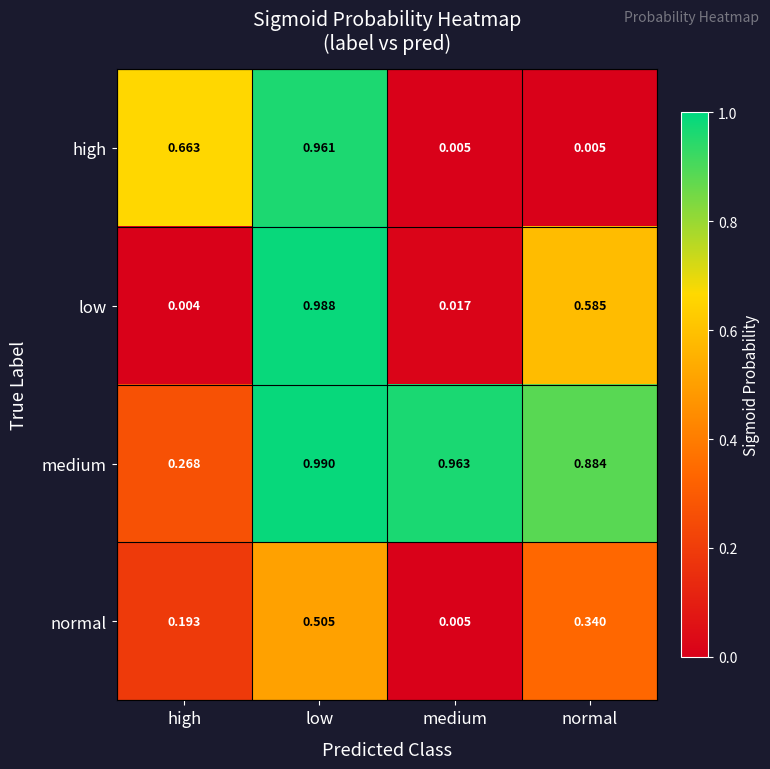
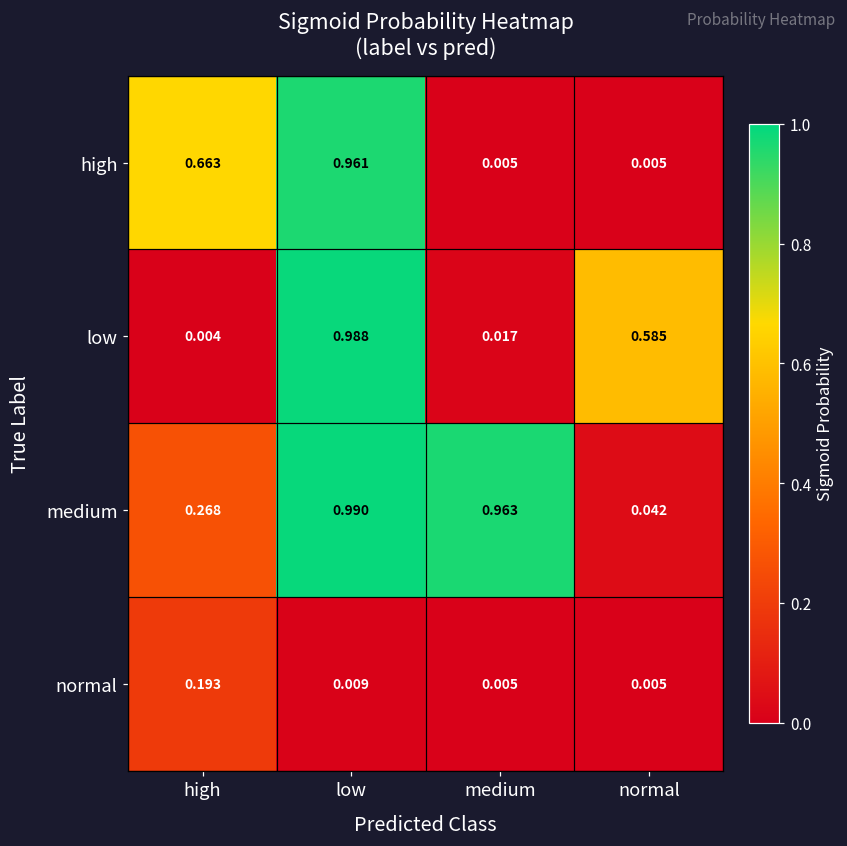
medium, normal: 0.884 -> 0.042
normal, low: 0.505 -> 0.009
normal, normal: 0.340 -> 0.005
